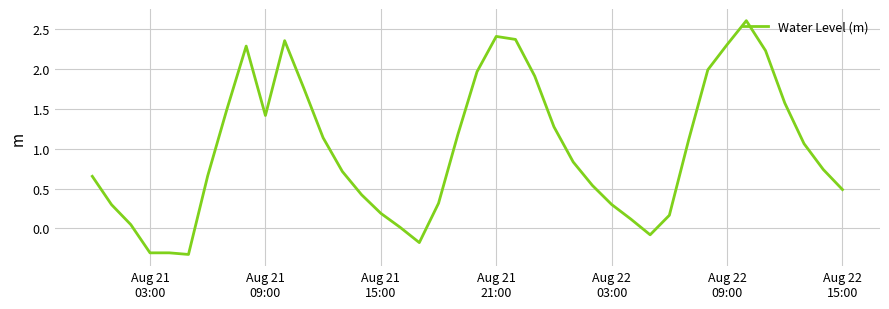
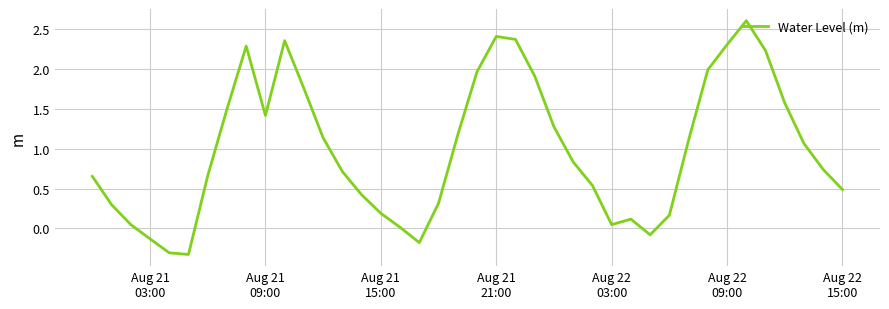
Aug 21 03:00: -0.3 -> -0.1
Aug 22 03:00: 0.3 -> 0.0
